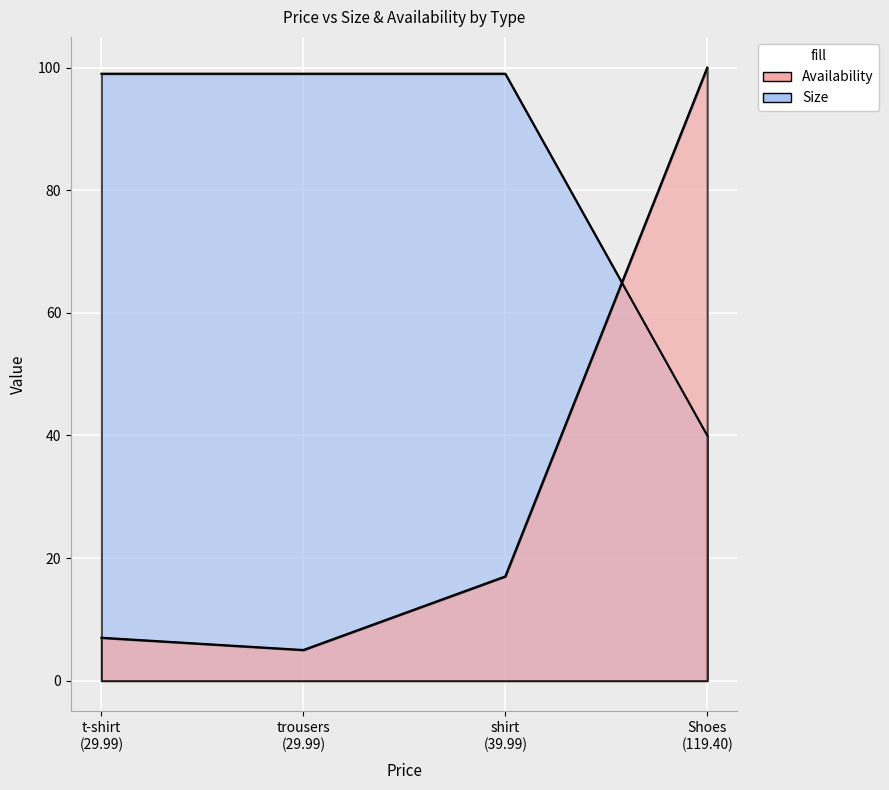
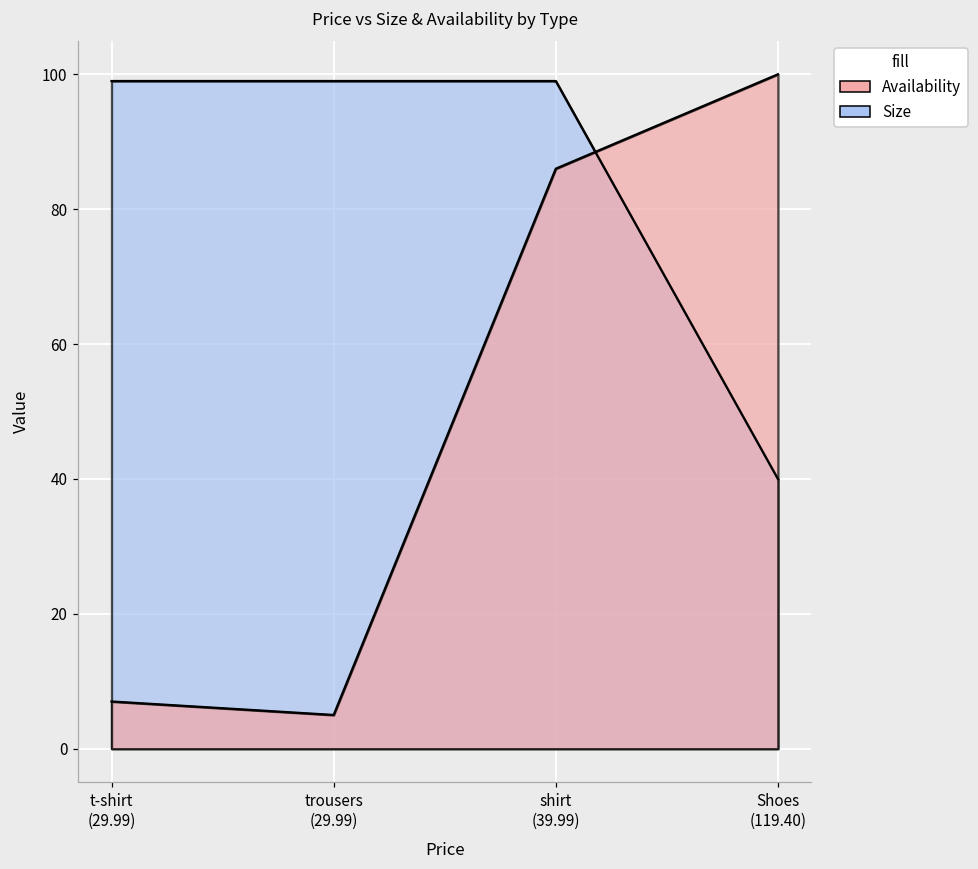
Availability, shirt (39.99): 17 -> 86
